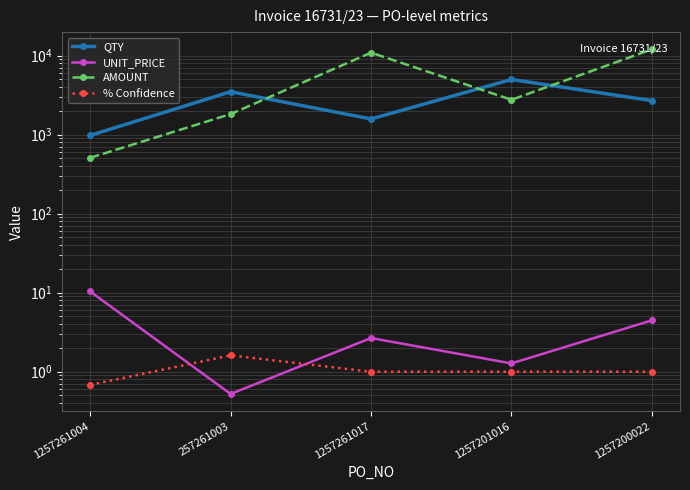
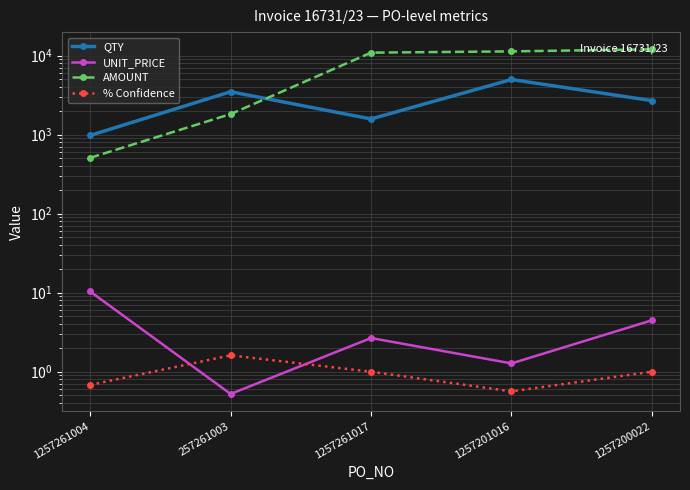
AMOUNT, 1257201016: 2800 -> 11000
% Confidence, 1257201016: 1.0 -> 0.6
